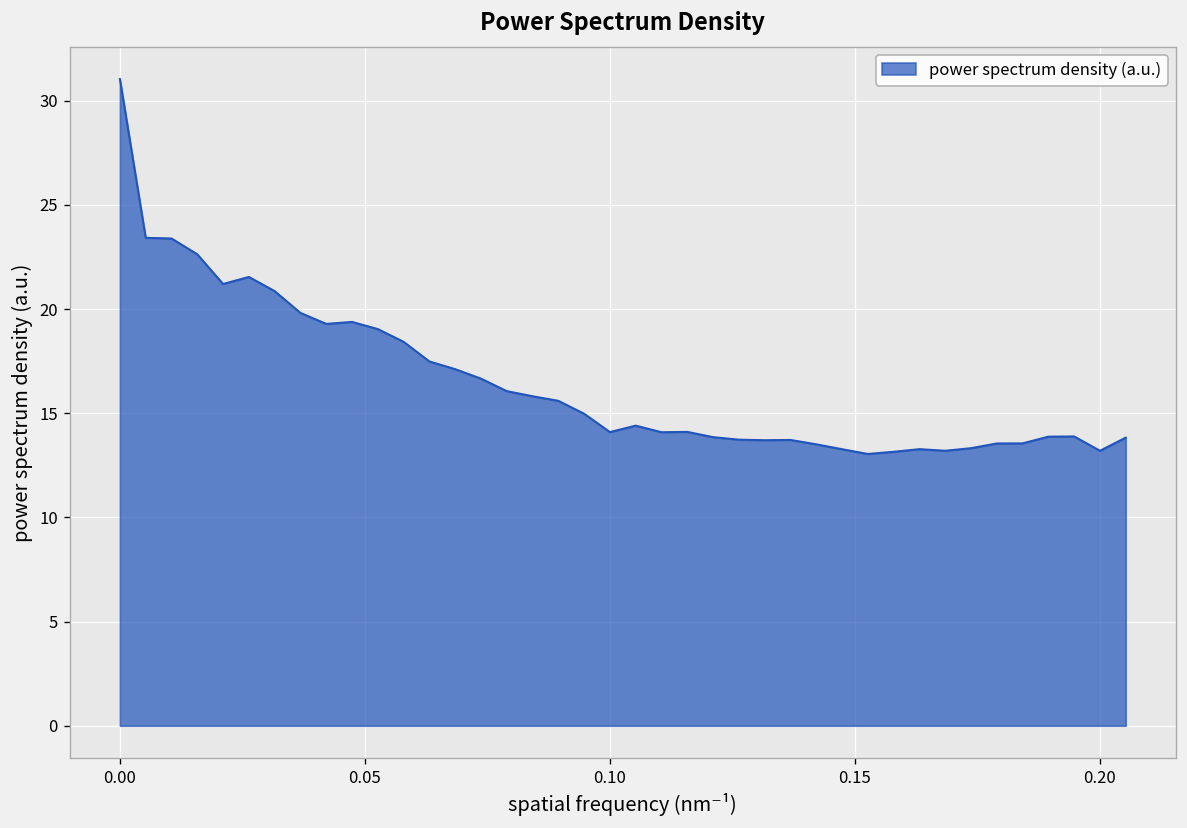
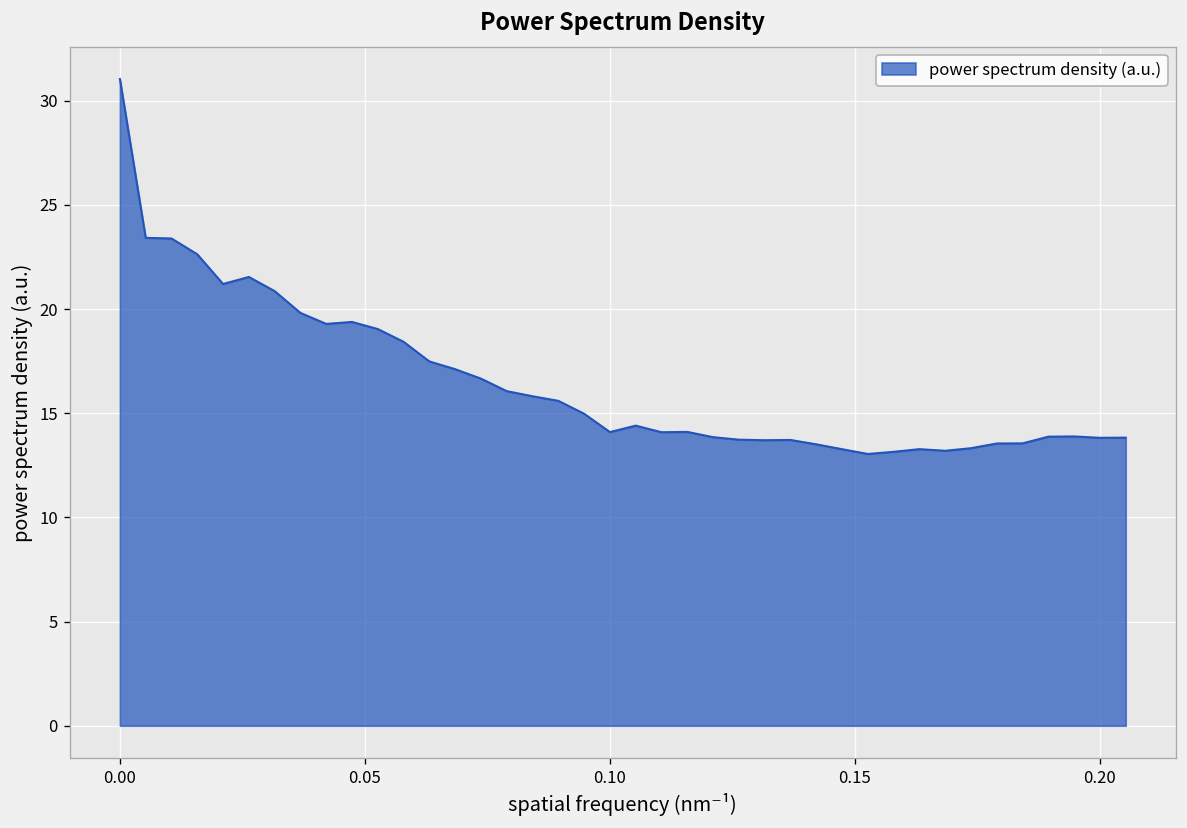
0.20: 13.2 -> 13.8
